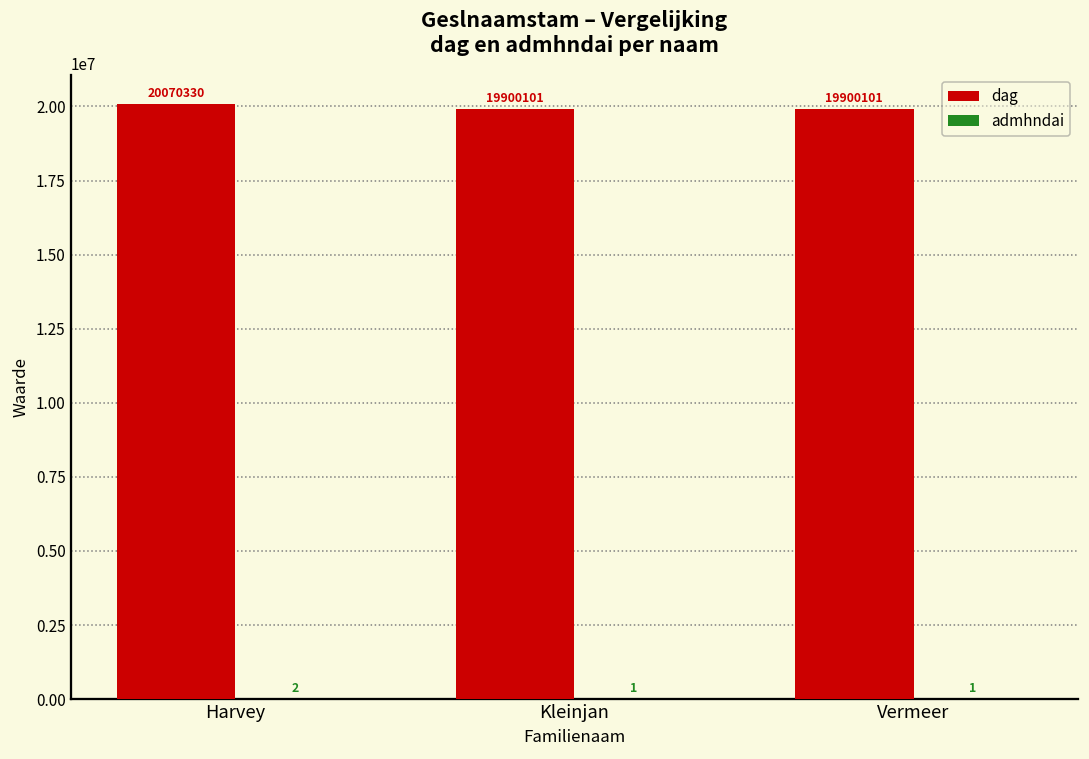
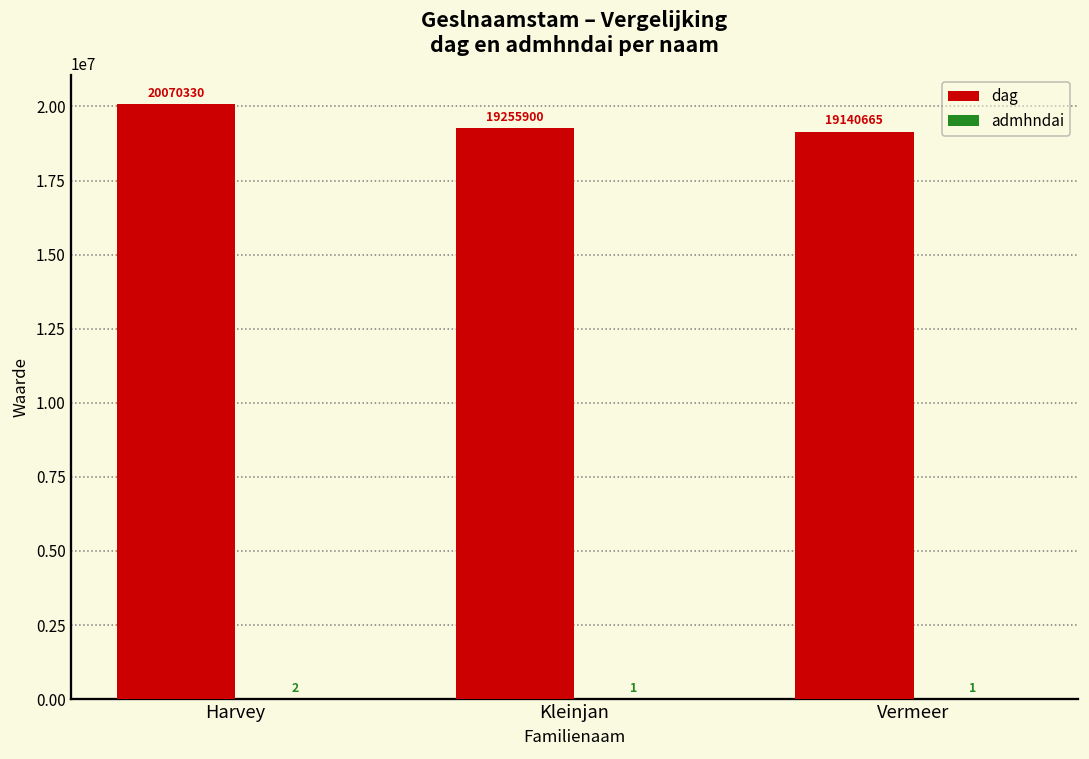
dag, Kleinjan: 19900101 -> 19255900
dag, Vermeer: 19900101 -> 19140665
